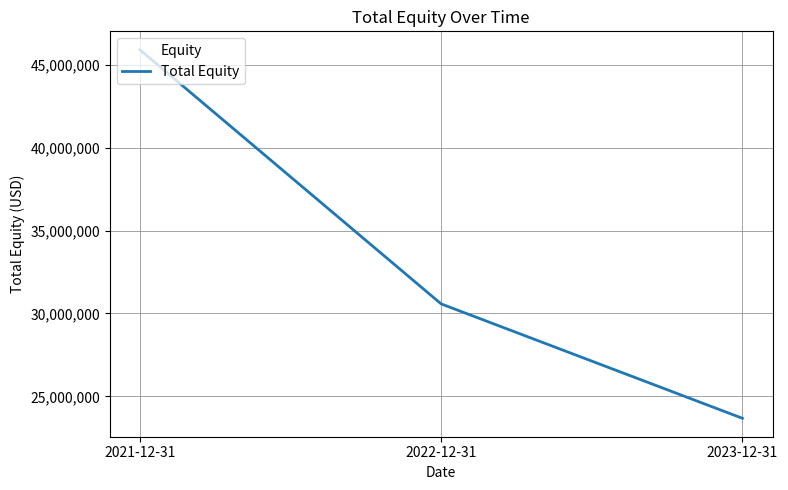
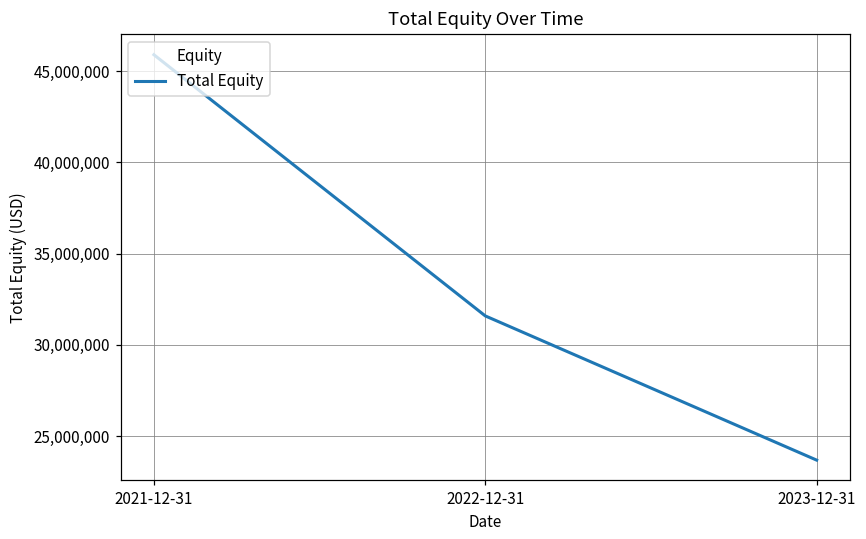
2022-12-31: 30,600,000 -> 31,600,000
